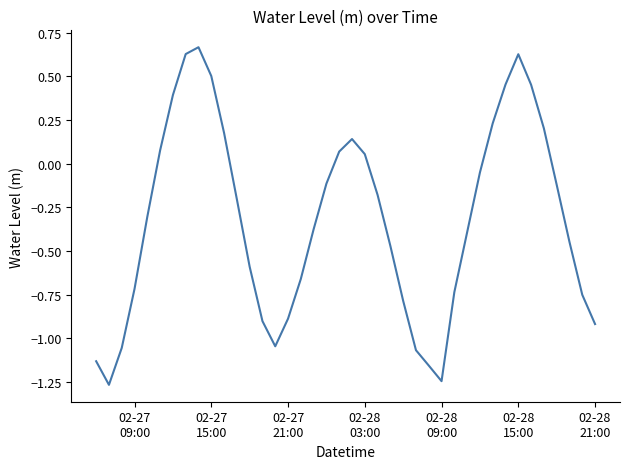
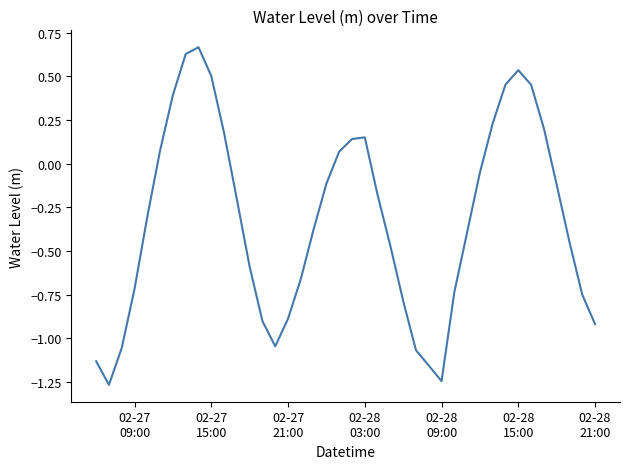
02-28 03:00: 0.06 -> 0.15
02-28 15:00: 0.63 -> 0.54
